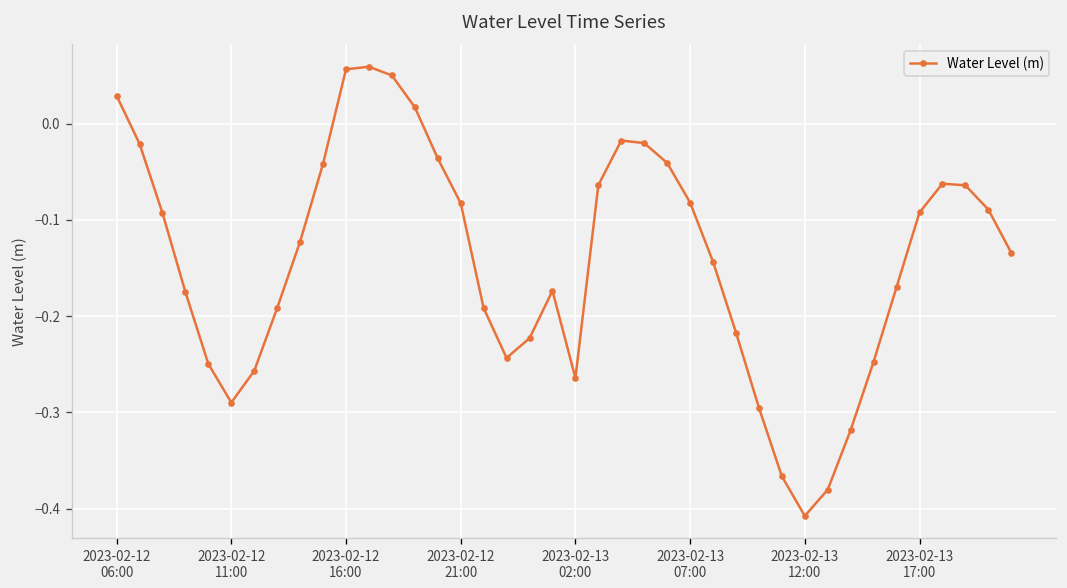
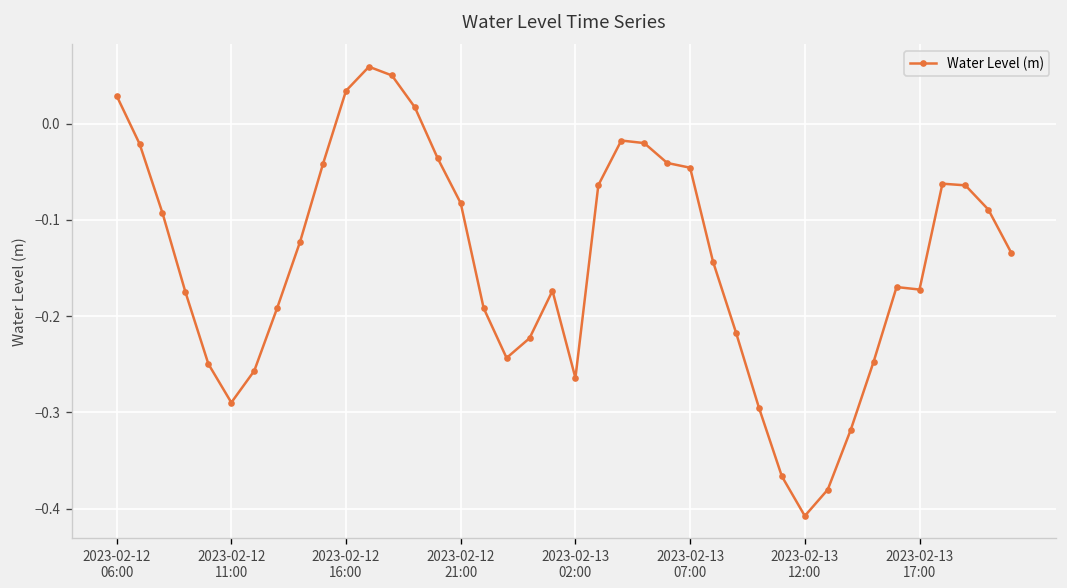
2023-02-12 16:00: 0.06 -> 0.03
2023-02-13 07:00: -0.08 -> -0.05
2023-02-13 17:00: -0.09 -> -0.17
